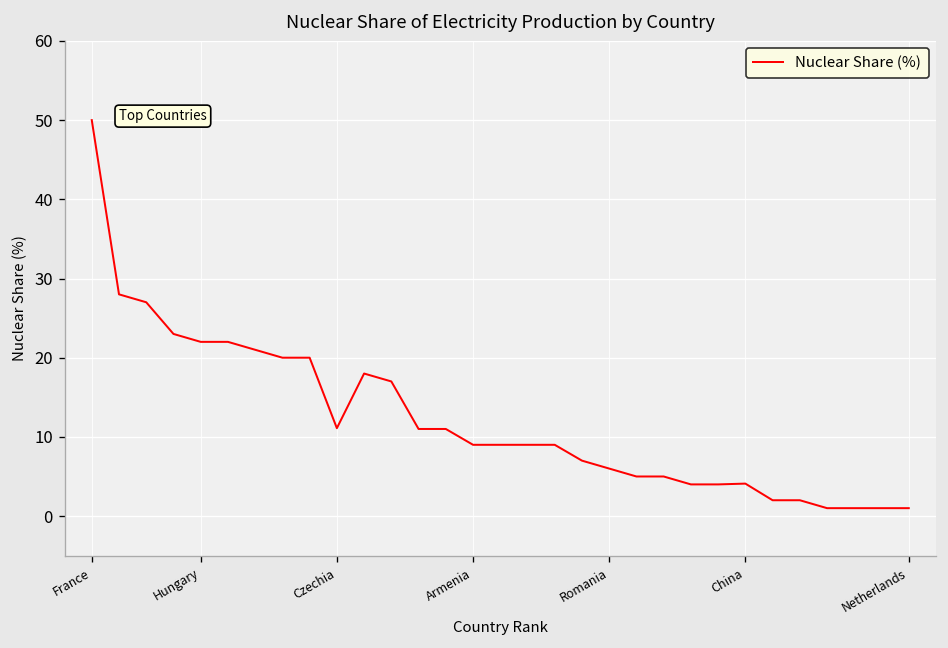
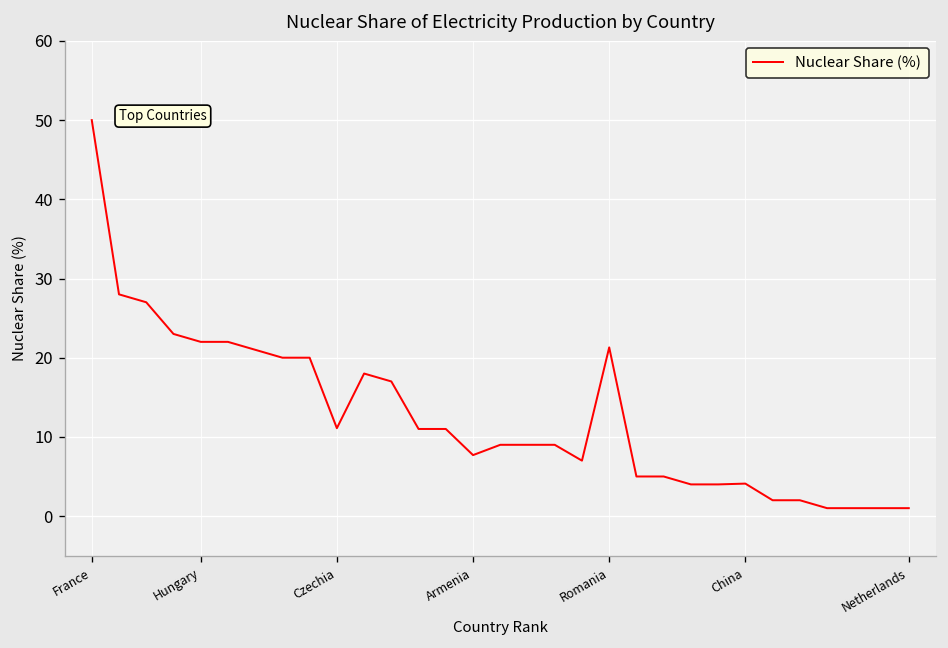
Armenia: 9 -> 8
Romania: 6 -> 21
